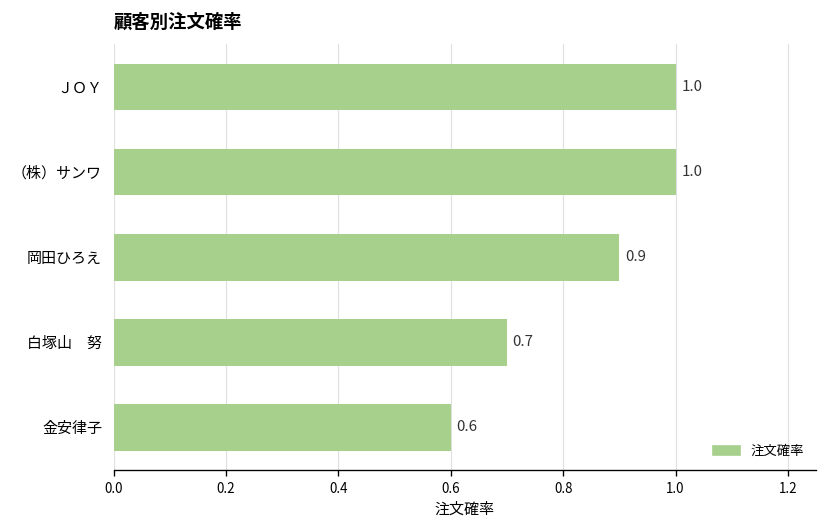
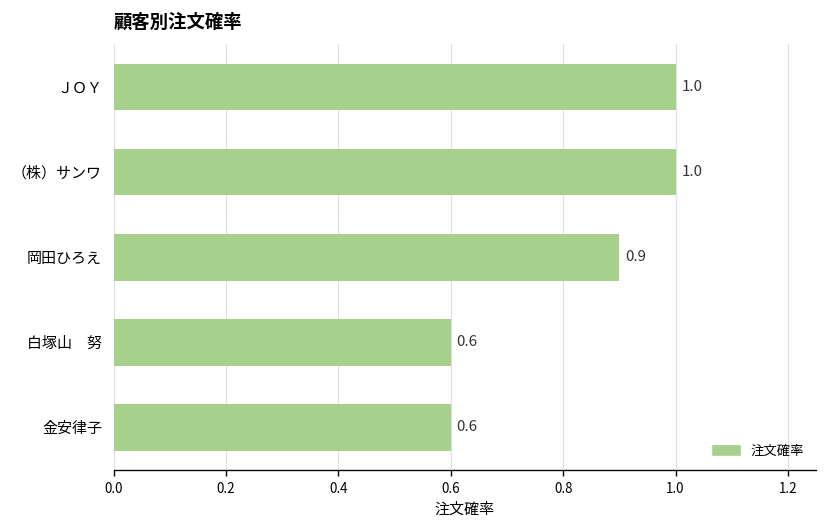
白塚山 努: 0.7 -> 0.6
